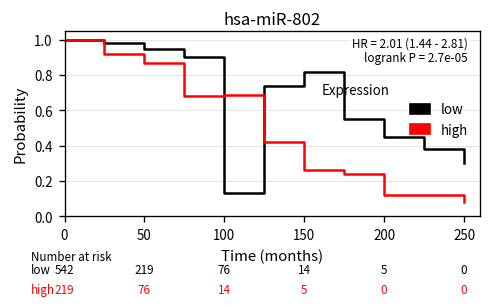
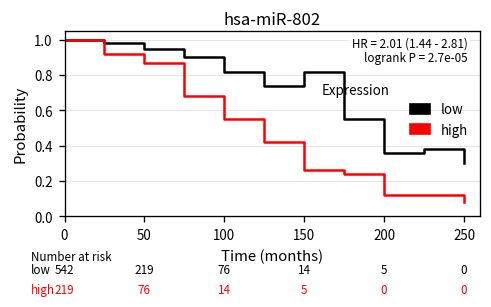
low, 100: 0.13 -> 0.82
high, 100: 0.69 -> 0.55
low, 200: 0.45 -> 0.36
